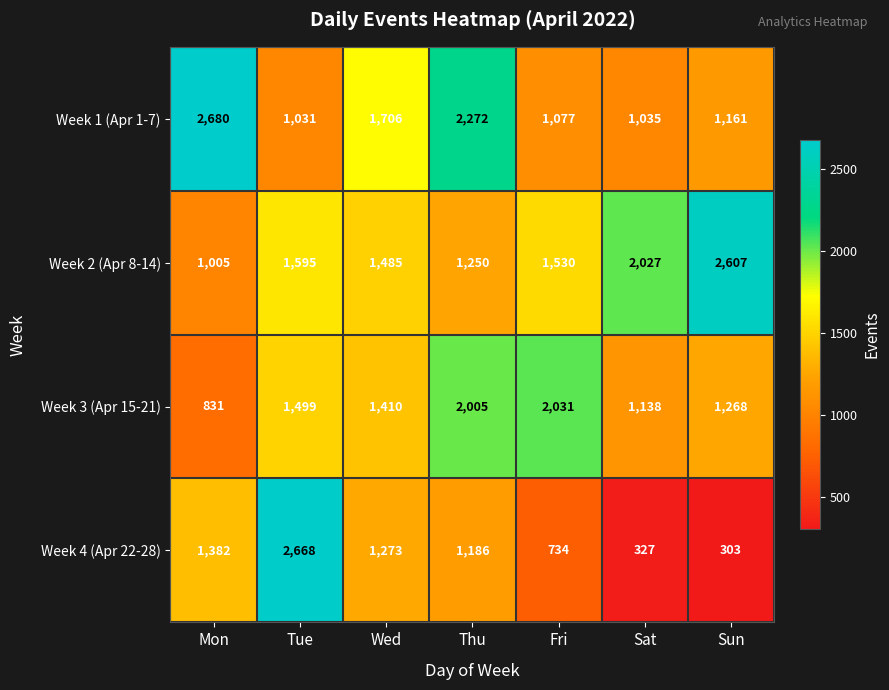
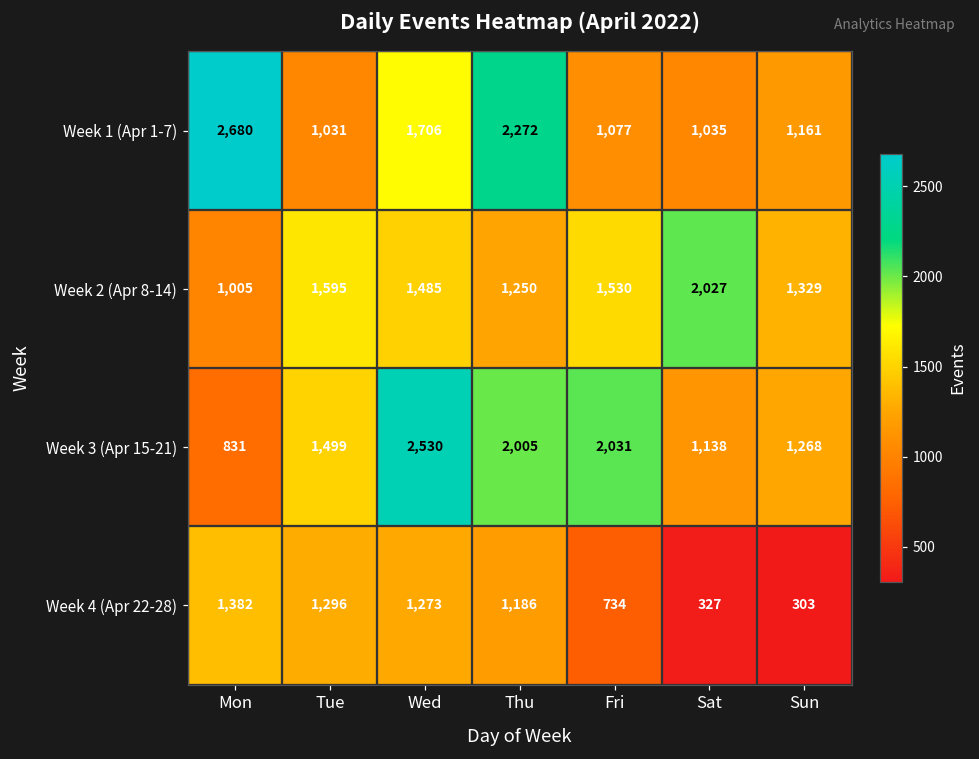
Week 2 (Apr 8-14), Sun: 2,607 -> 1,329
Week 3 (Apr 15-21), Wed: 1,410 -> 2,530
Week 4 (Apr 22-28), Tue: 2,668 -> 1,296
